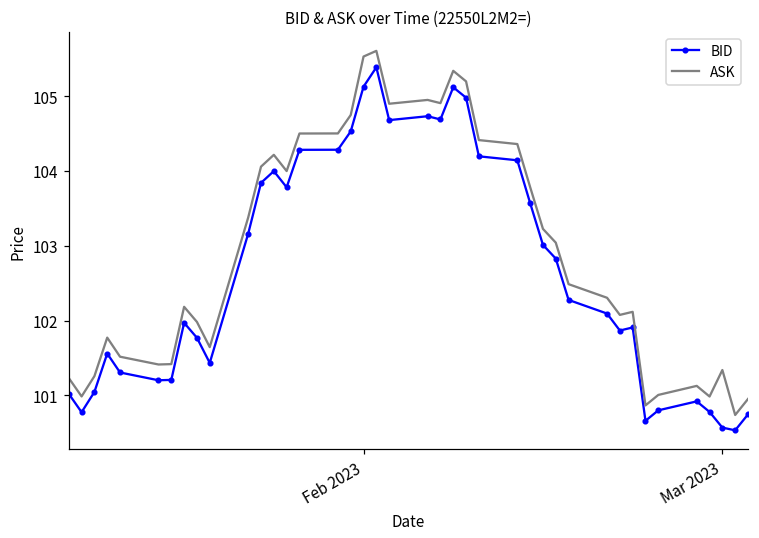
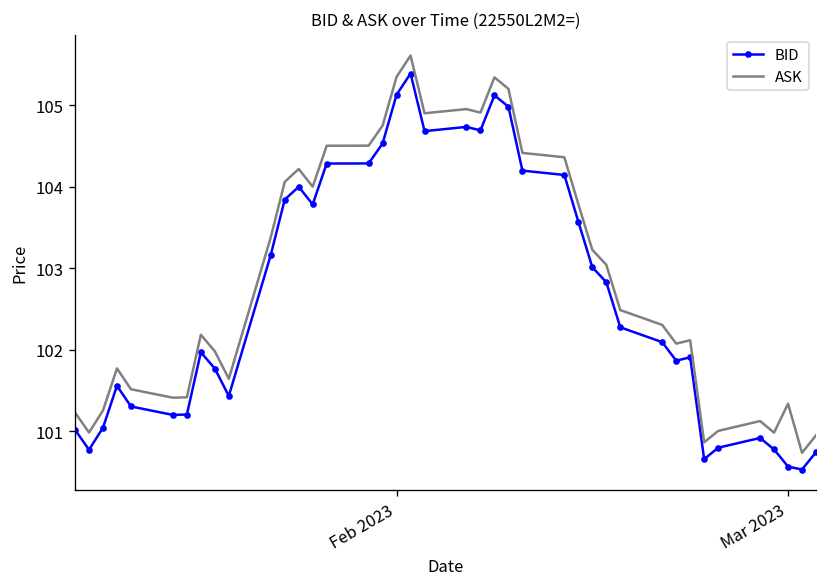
ASK, Feb 2023: 105.5 -> 105.3
